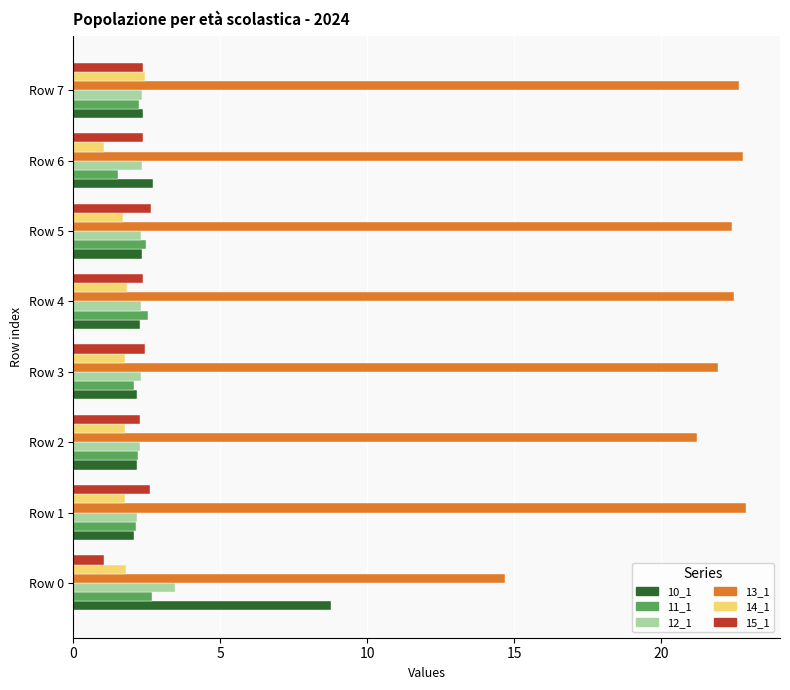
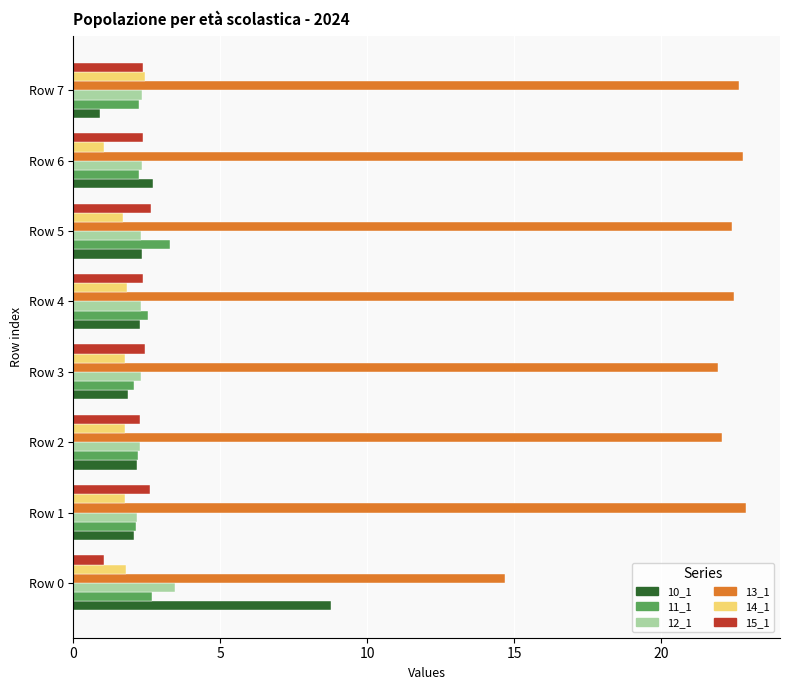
10_1, Row 7: 2.4 -> 0.9
11_1, Row 6: 1.5 -> 2.2
11_1, Row 5: 2.5 -> 3.3
10_1, Row 3: 2.2 -> 1.9
13_1, Row 2: 21.2 -> 22.1
